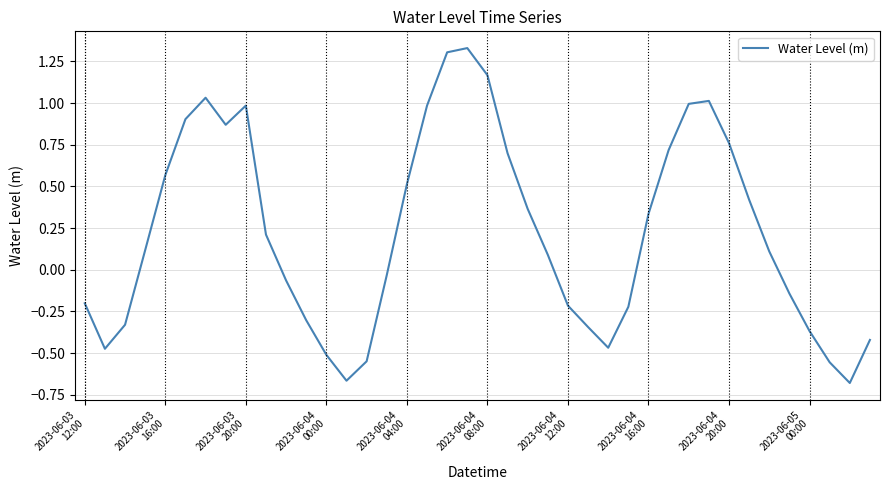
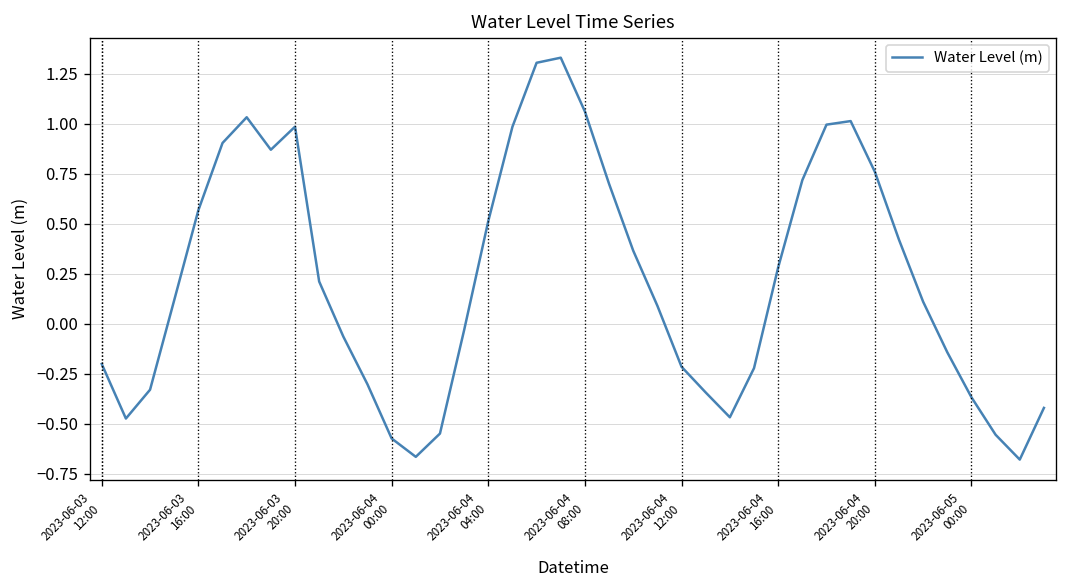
2023-06-04 00:00: -0.51 -> -0.57
2023-06-04 08:00: 1.17 -> 1.06
2023-06-04 16:00: 0.33 -> 0.28
